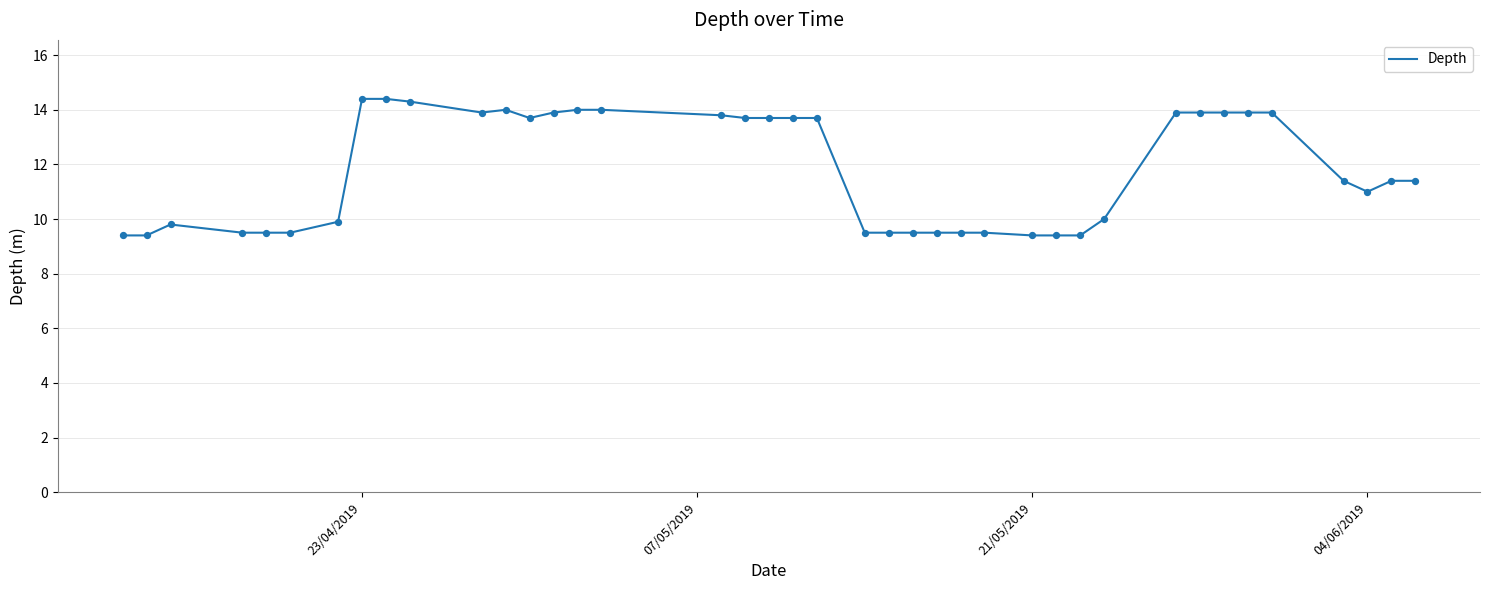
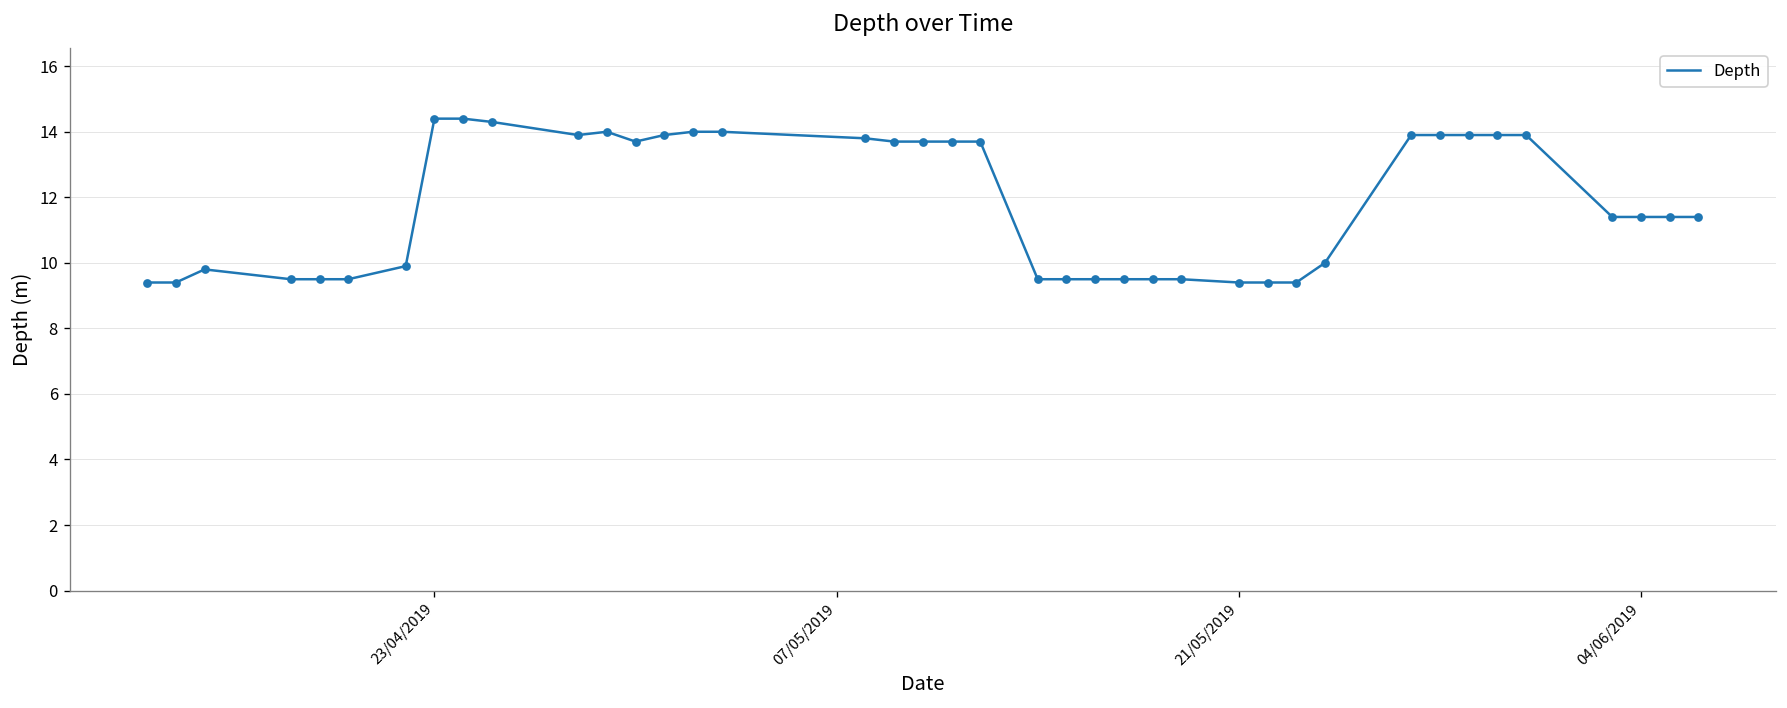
04/06/2019: 11.0 -> 11.4
